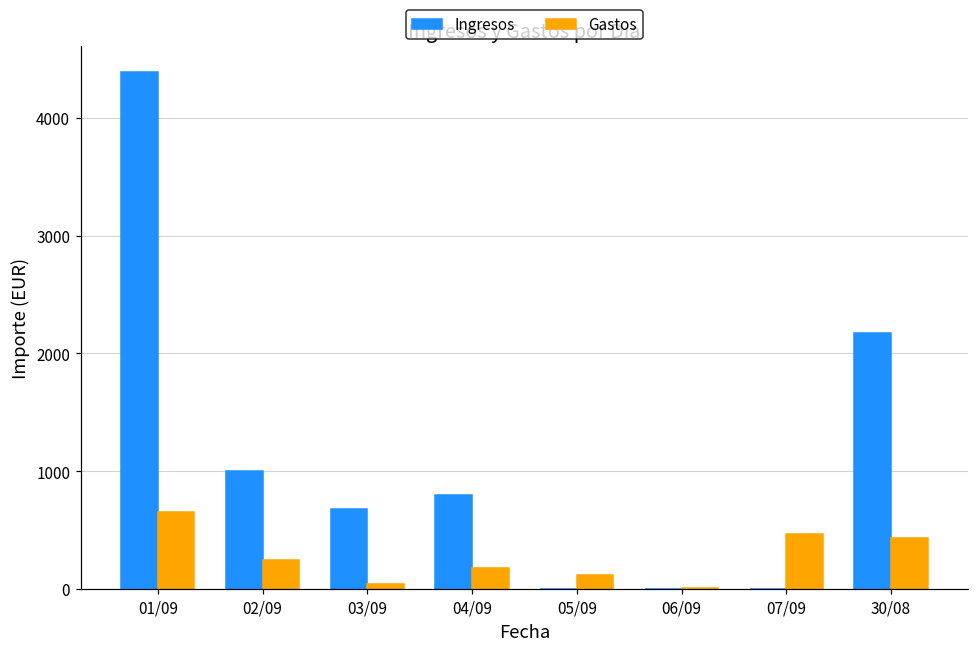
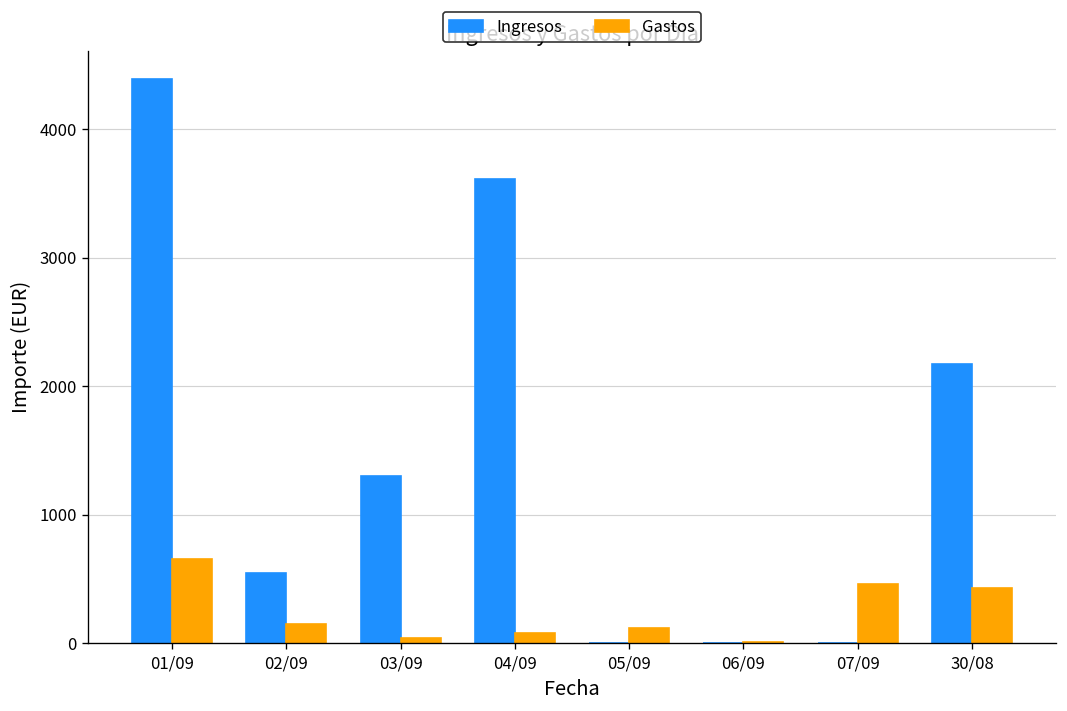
Ingresos, 02/09: 1000 -> 550
Gastos, 02/09: 250 -> 150
Ingresos, 03/09: 680 -> 1300
Ingresos, 04/09: 800 -> 3610
Gastos, 04/09: 180 -> 80
